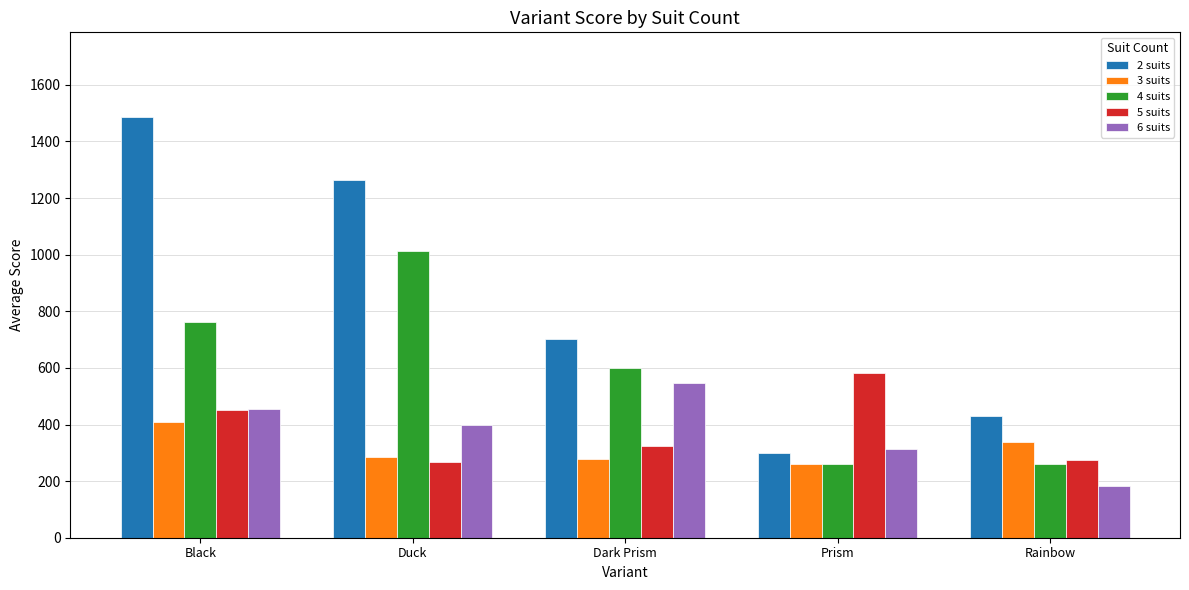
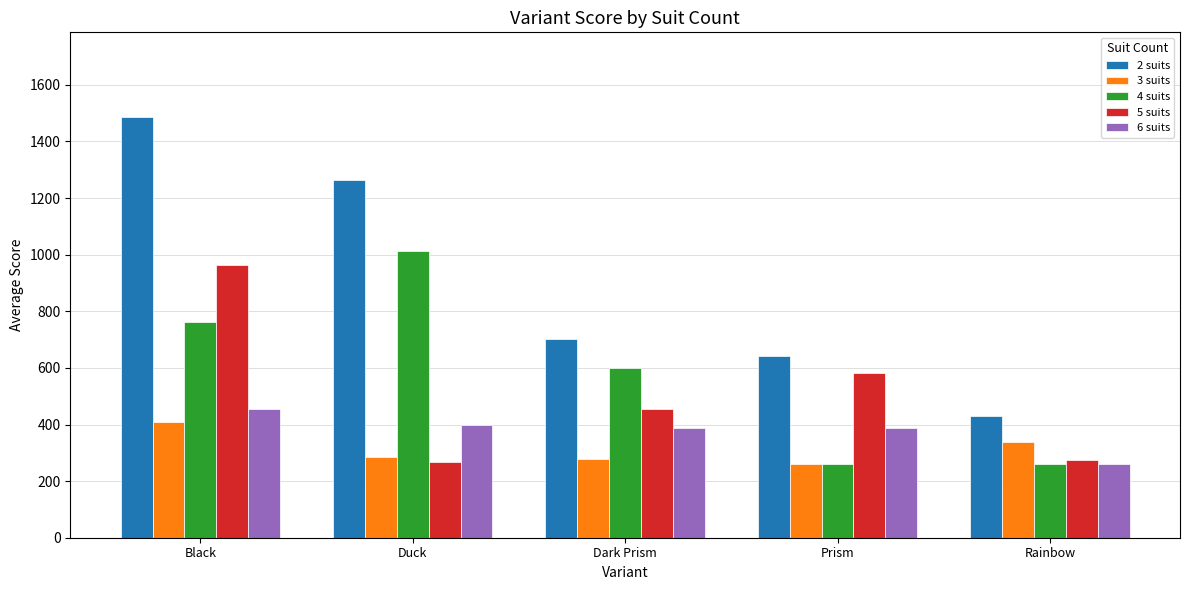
5 suits, Black: 450 -> 960
5 suits, Dark Prism: 330 -> 460
6 suits, Dark Prism: 550 -> 390
2 suits, Prism: 300 -> 640
6 suits, Prism: 310 -> 390
6 suits, Rainbow: 180 -> 260
